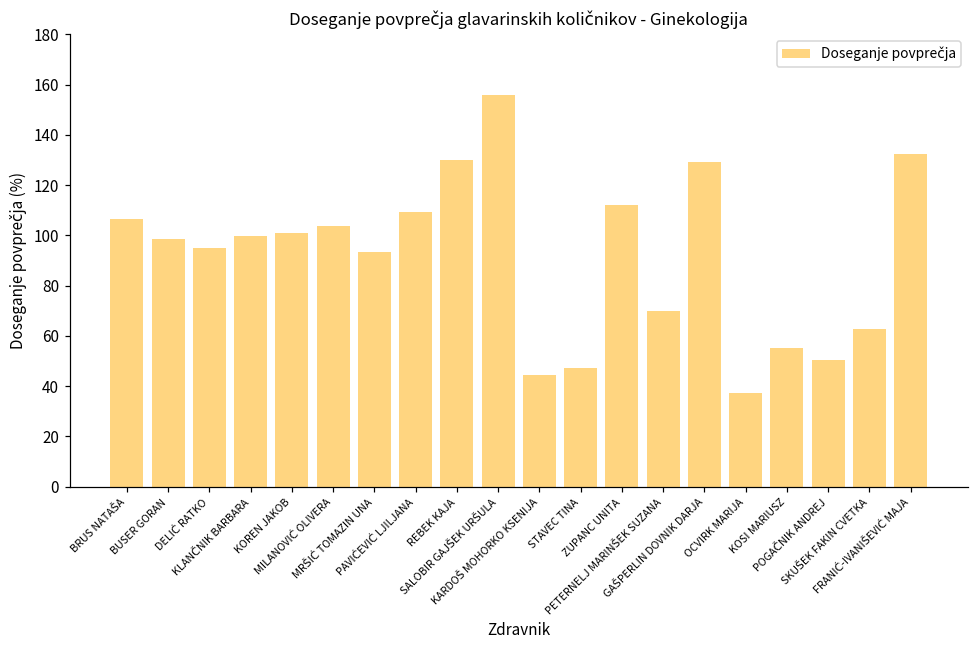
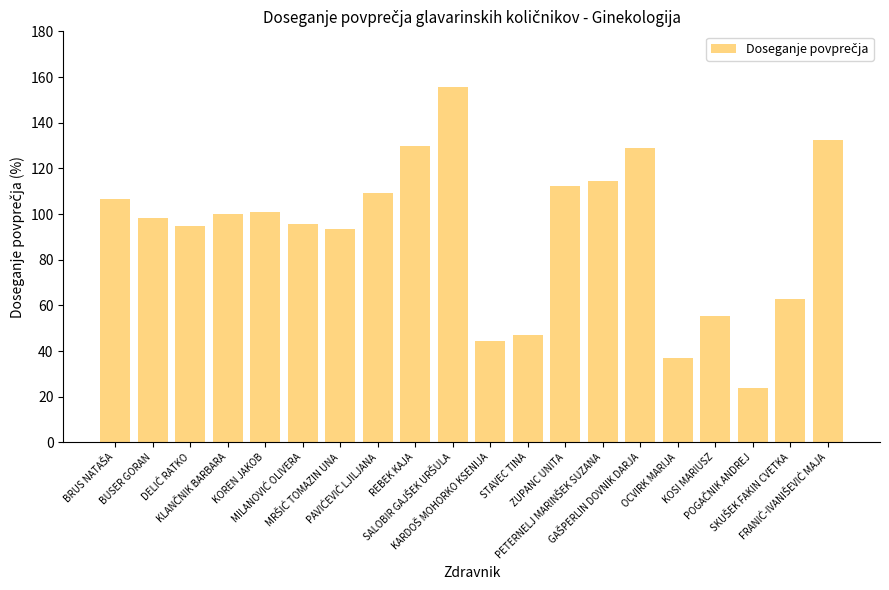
MILANOVIĆ OLIVERA: 104 -> 96
PETERNELJ MARINŠEK SUZANA: 70 -> 114
POGAČNIK ANDREJ: 50 -> 24
